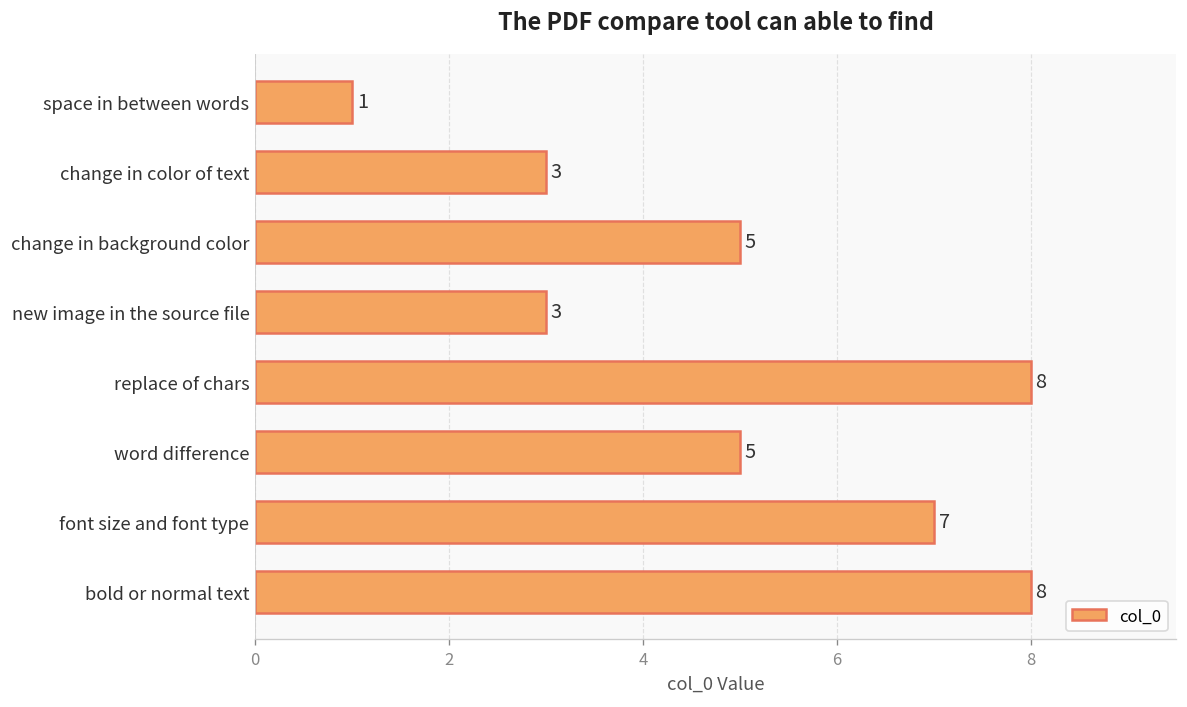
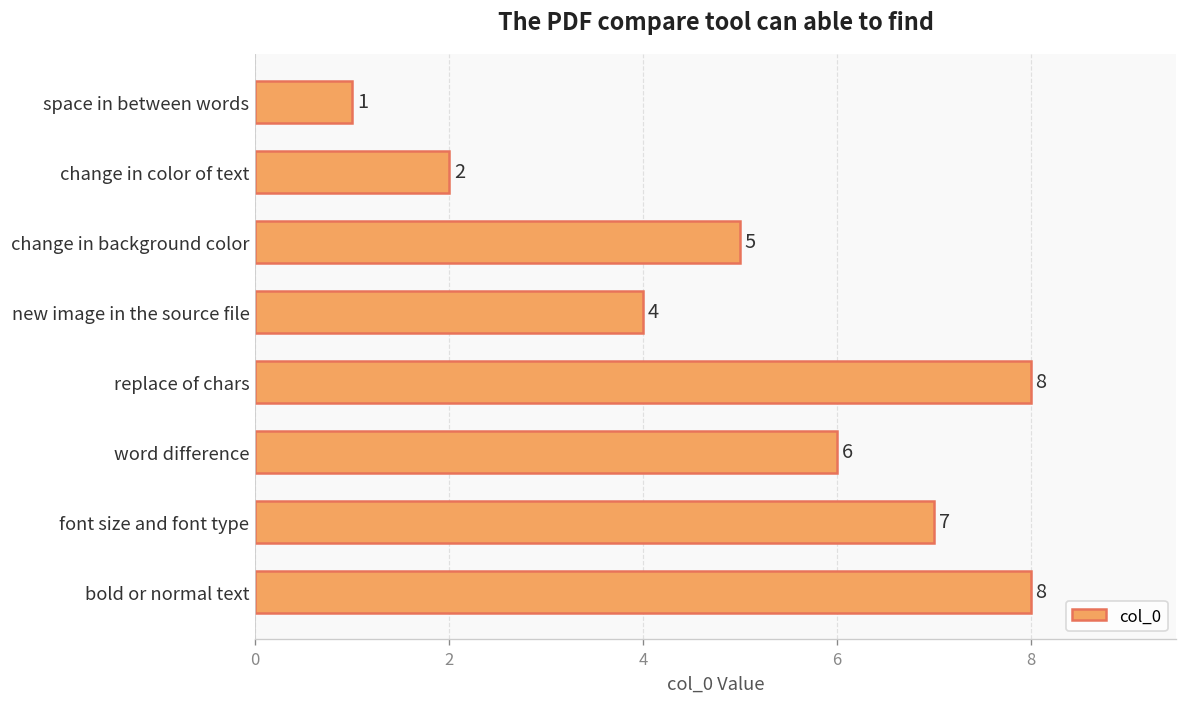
change in color of text: 3 -> 2
new image in the source file: 3 -> 4
word difference: 5 -> 6
